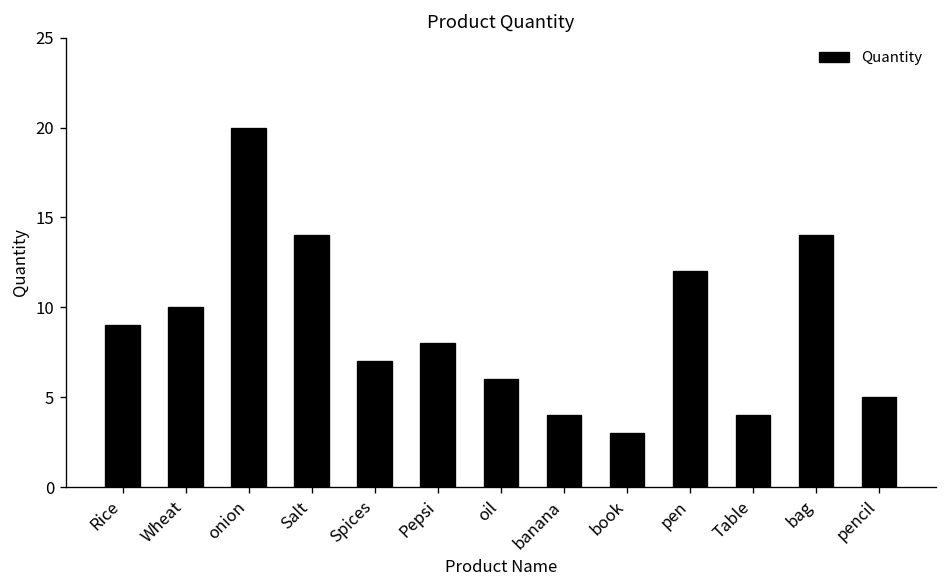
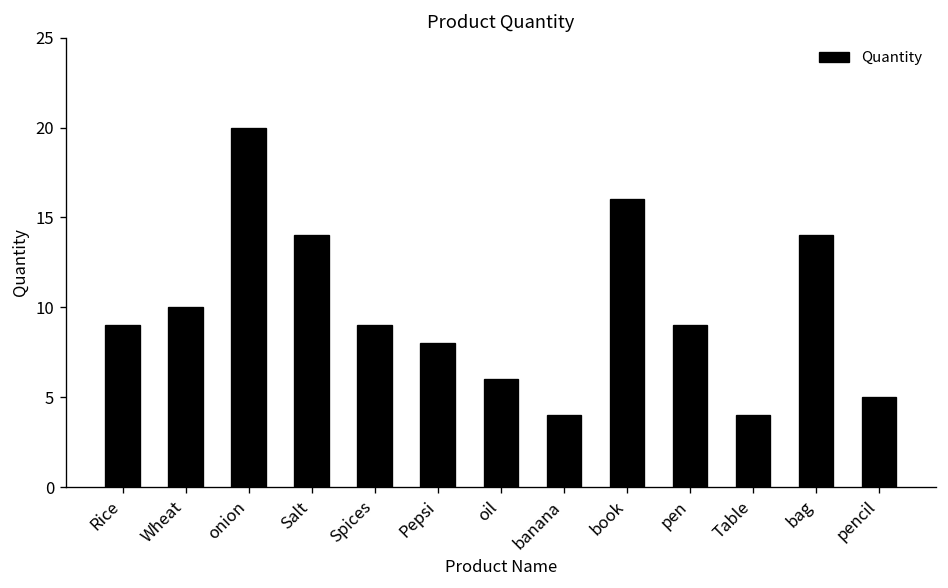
Spices: 7 -> 9
book: 3 -> 16
pen: 12 -> 9
